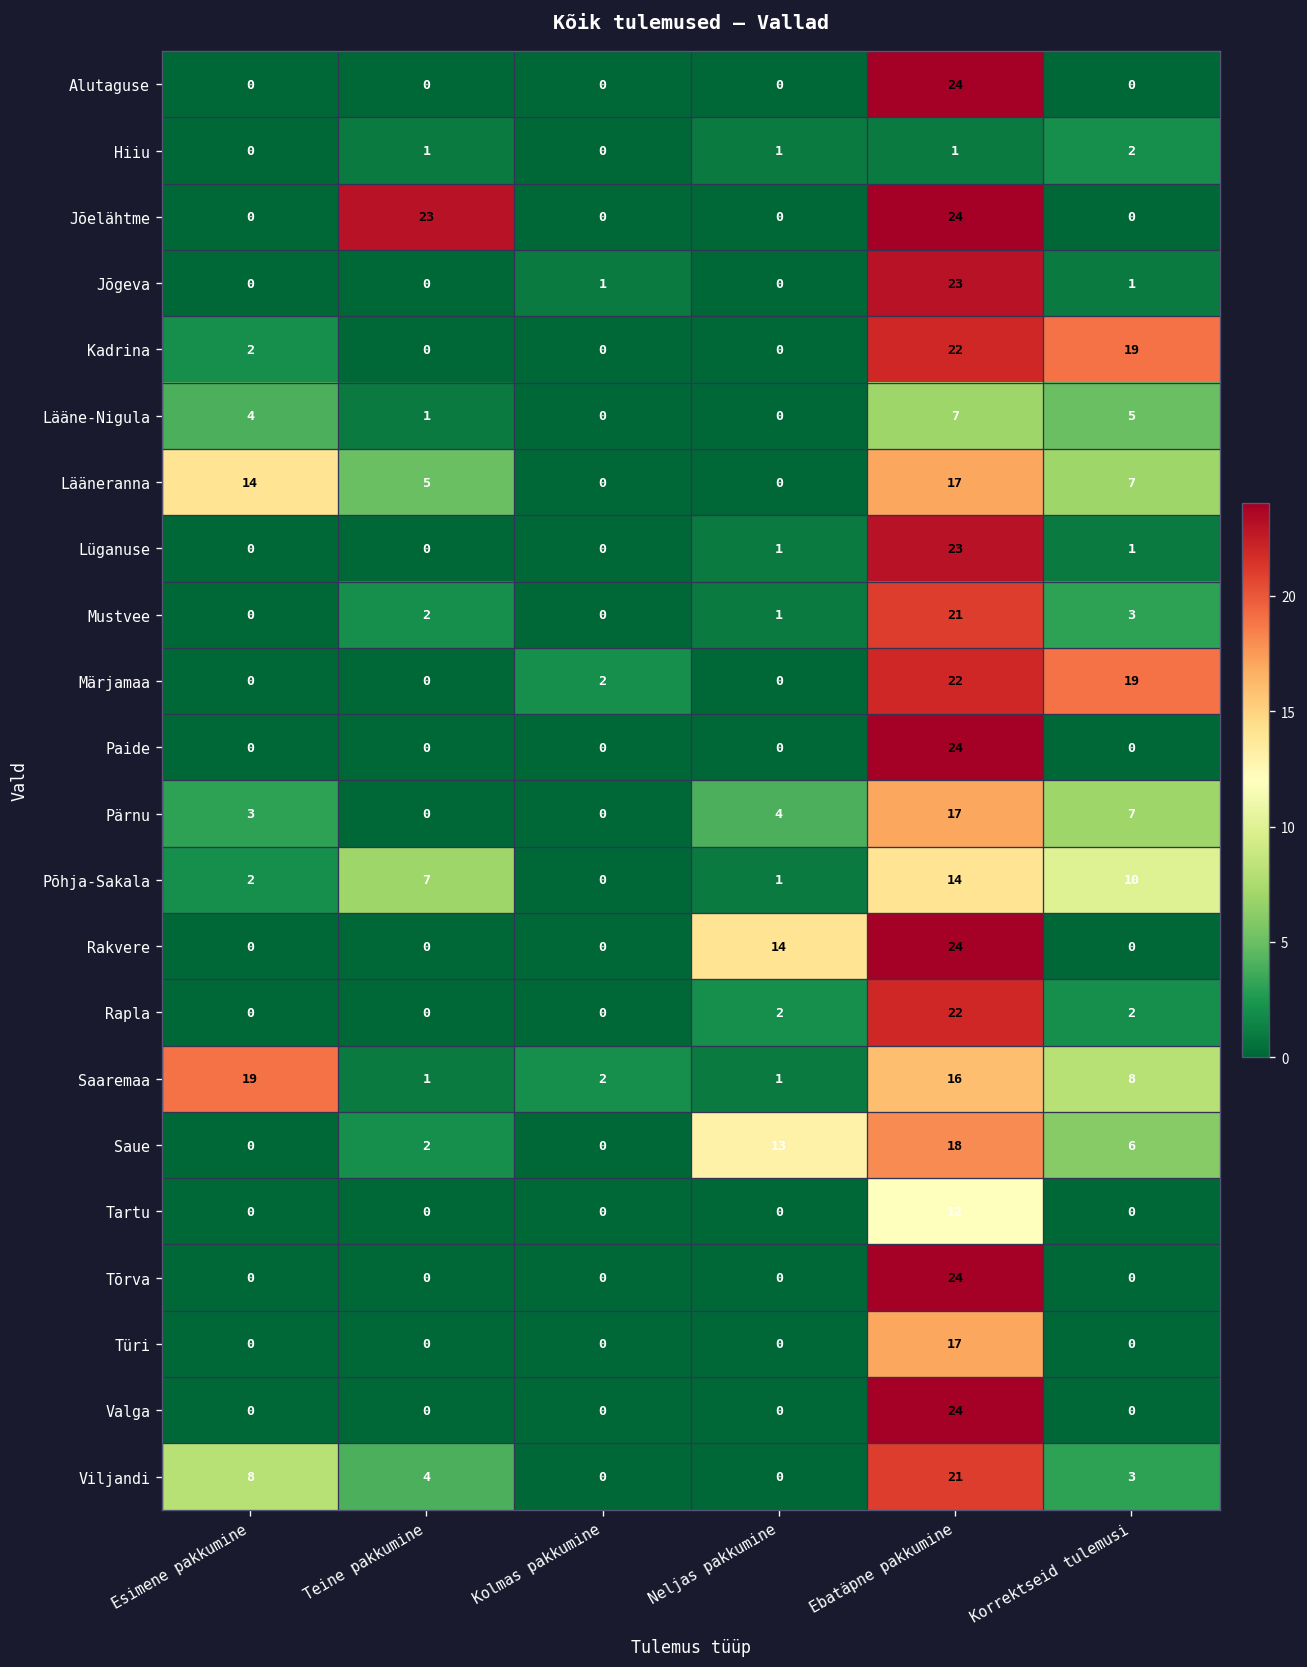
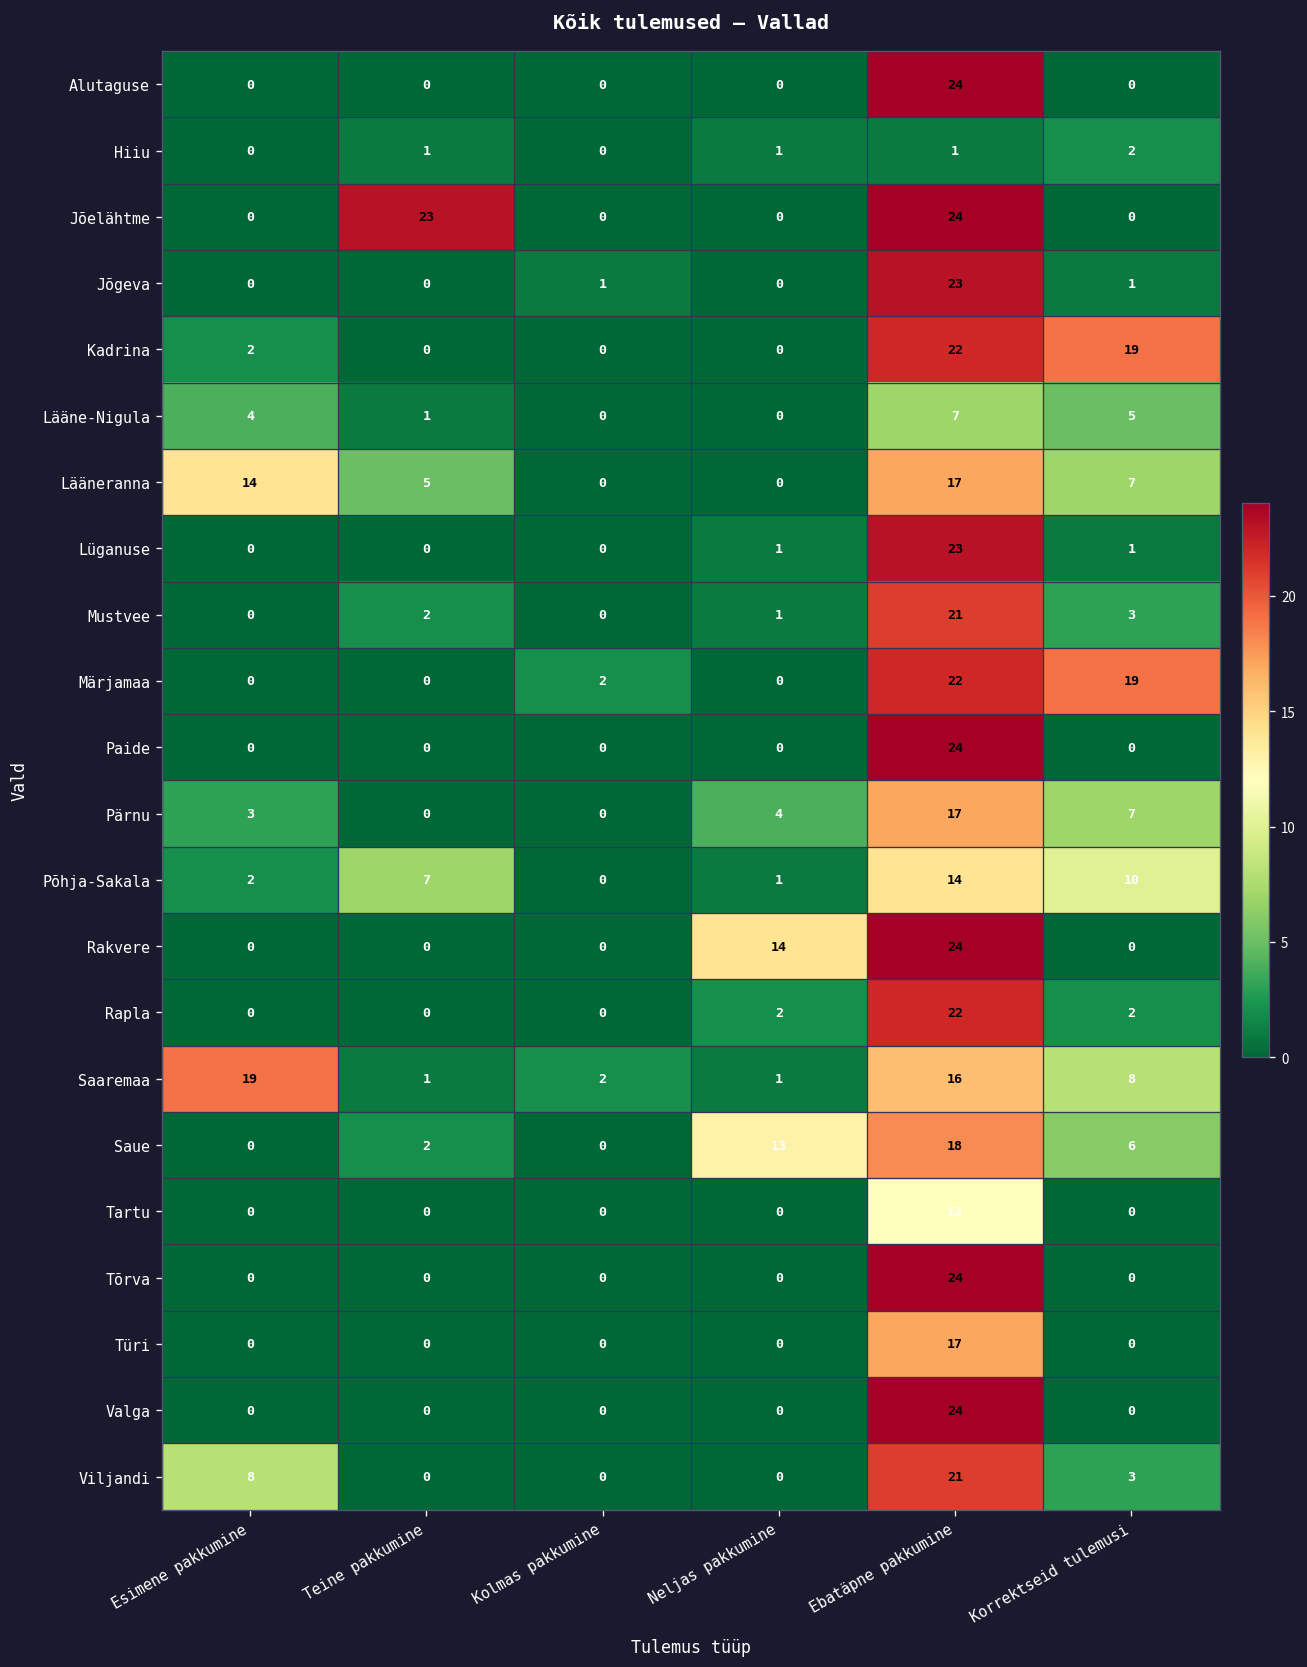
Viljandi, Teine pakkumine: 4 -> 0
